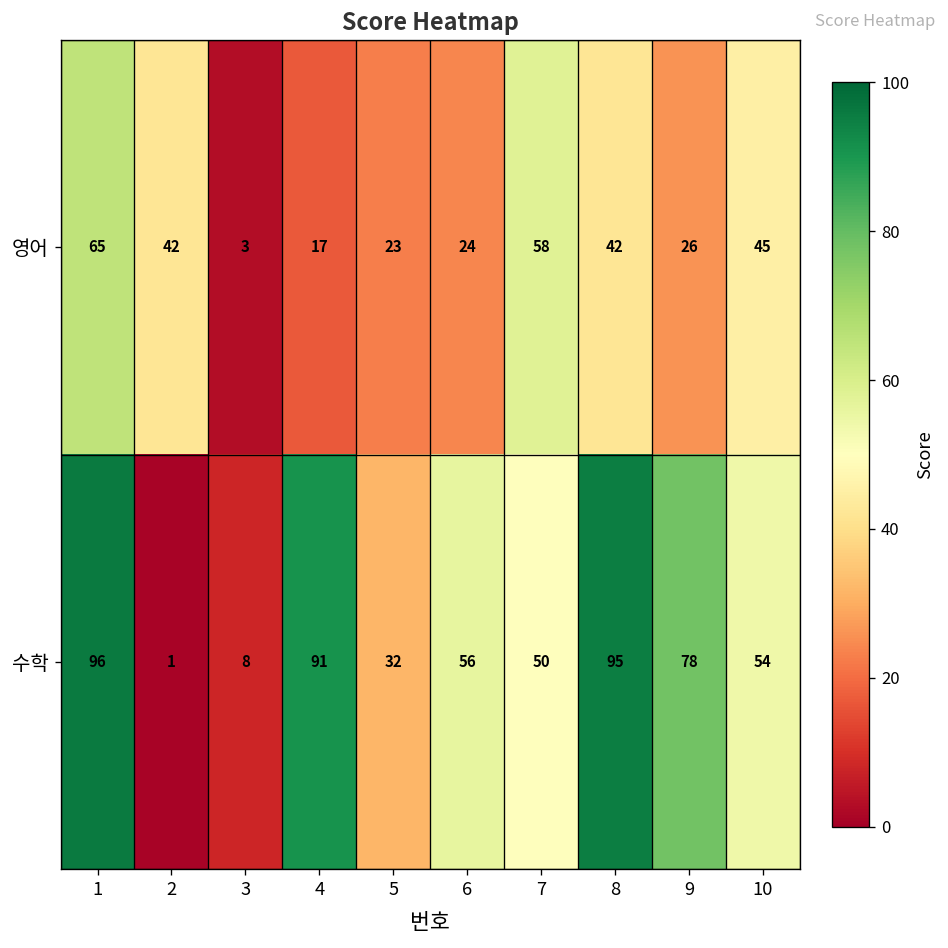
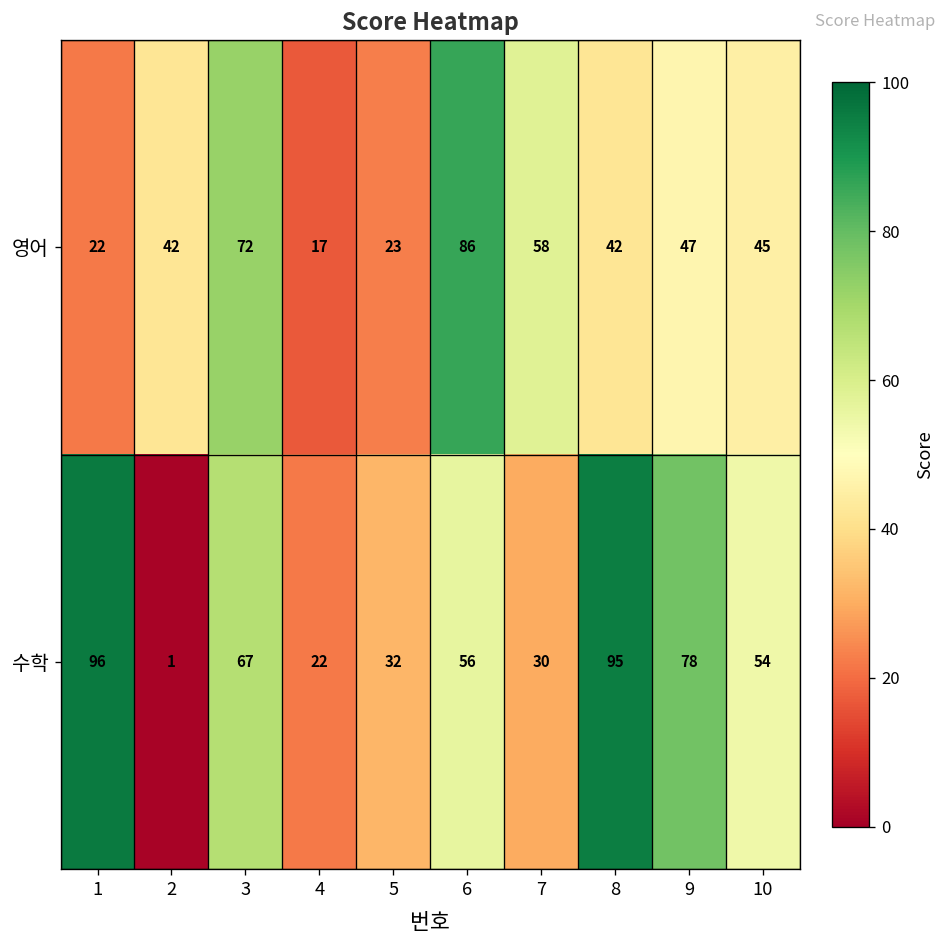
영어, 1: 65 -> 22
영어, 3: 3 -> 72
영어, 6: 24 -> 86
영어, 9: 26 -> 47
수학, 3: 8 -> 67
수학, 4: 91 -> 22
수학, 7: 50 -> 30
